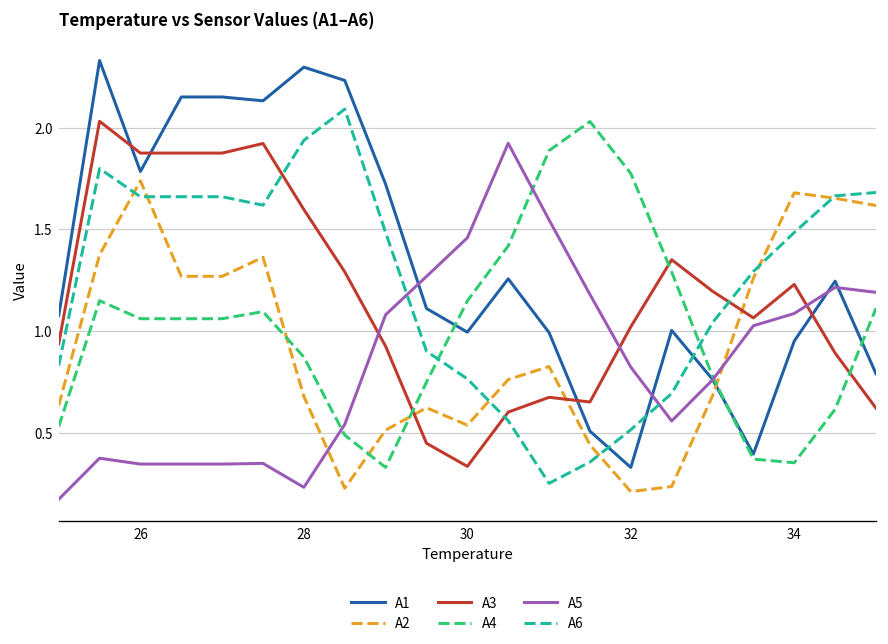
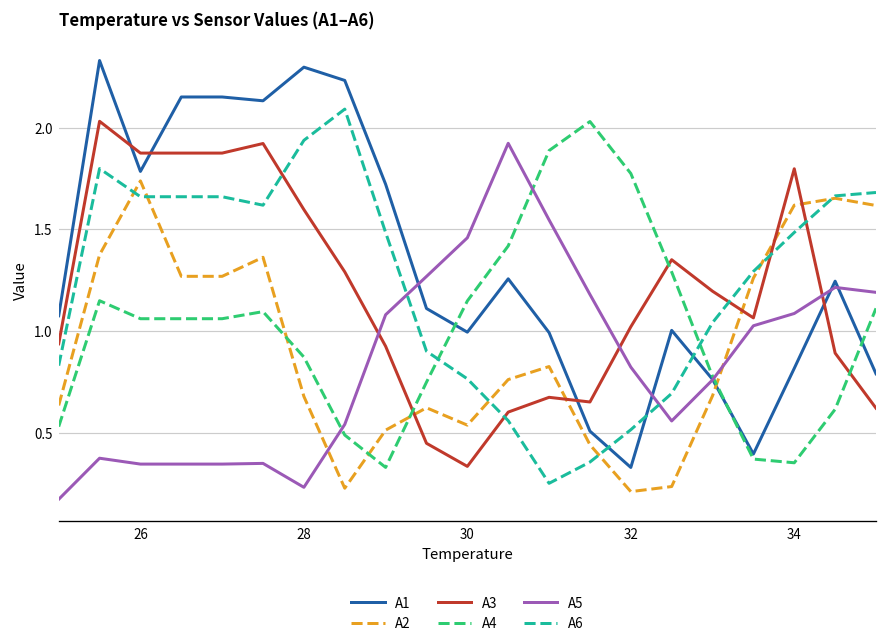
A1, 34: 0.95 -> 0.82
A2, 34: 1.68 -> 1.62
A3, 34: 1.23 -> 1.80
